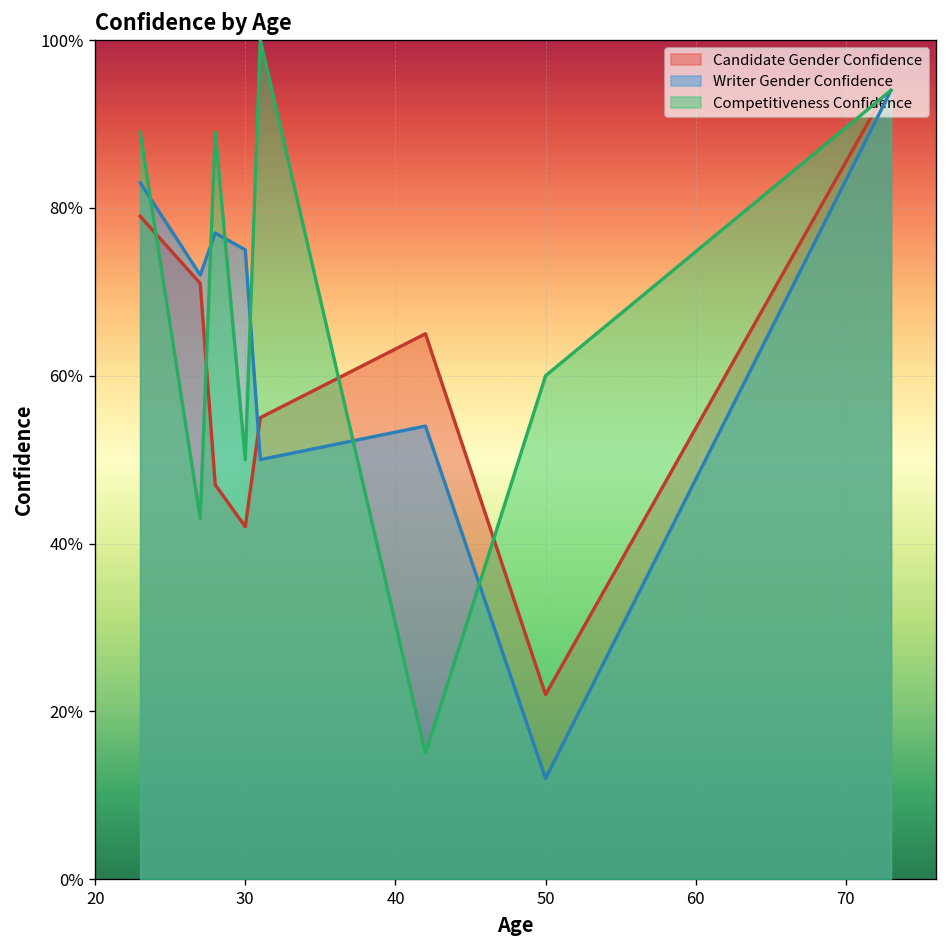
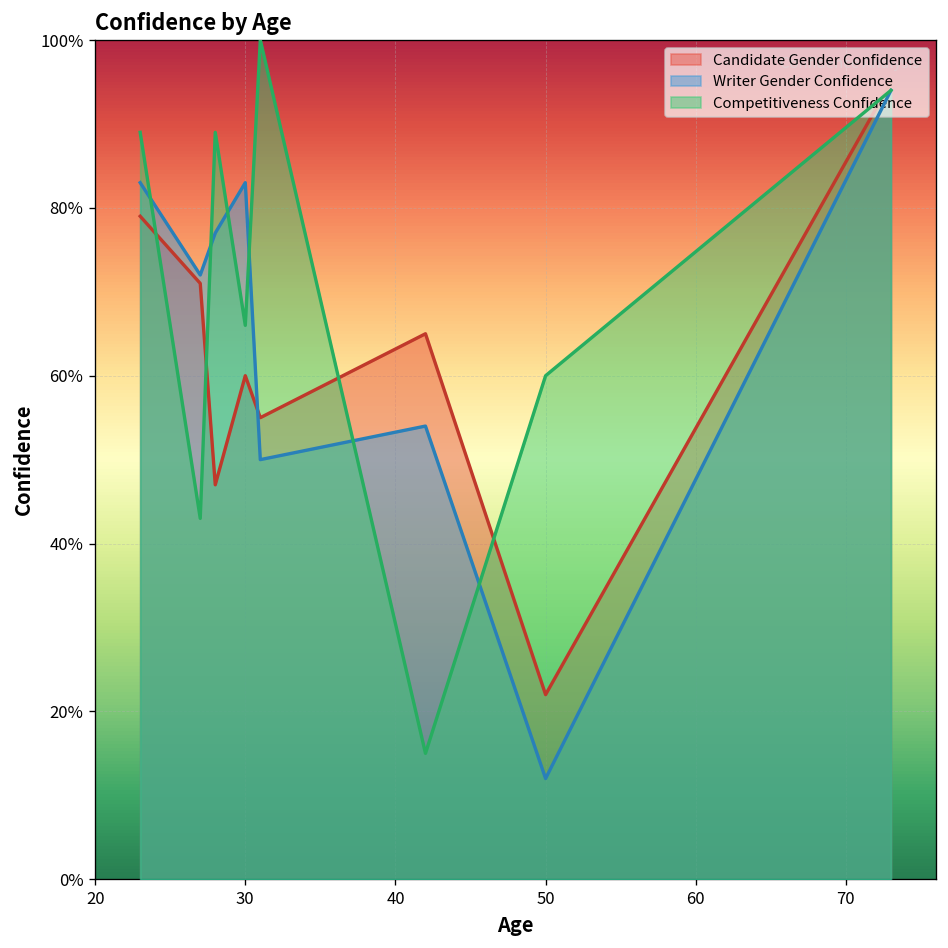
Candidate Gender Confidence, 30: 42% -> 60%
Writer Gender Confidence, 30: 75% -> 83%
Competitiveness Confidence, 30: 50% -> 66%
